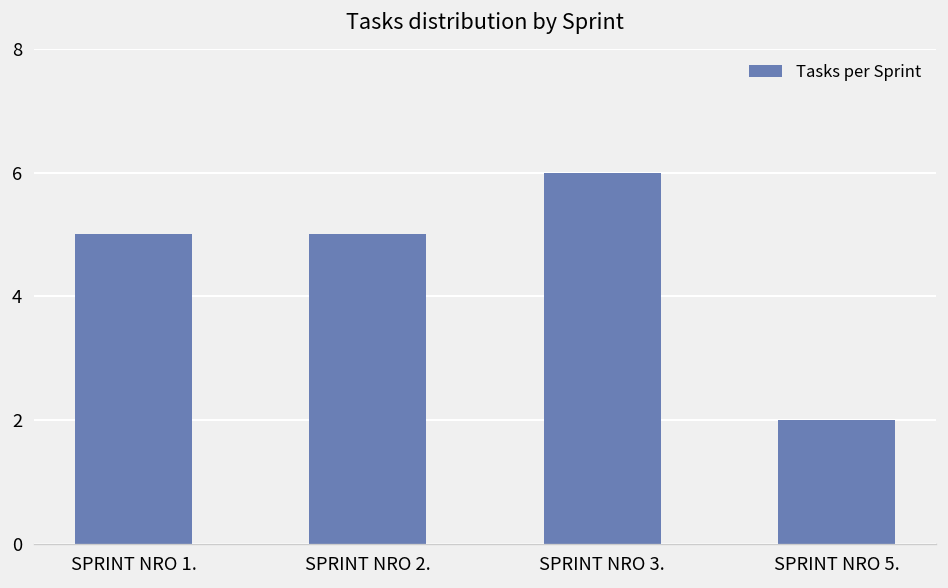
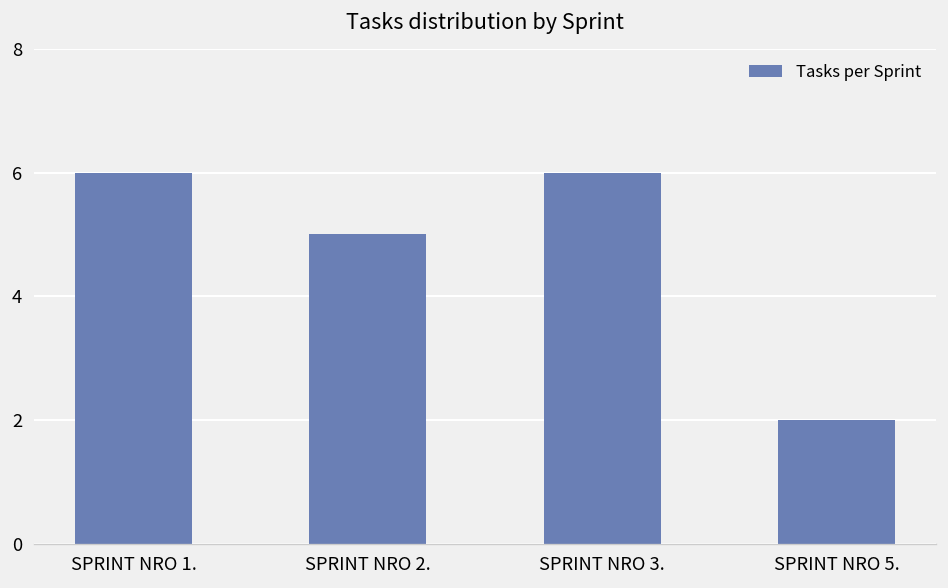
SPRINT NRO 1.: 5 -> 6
